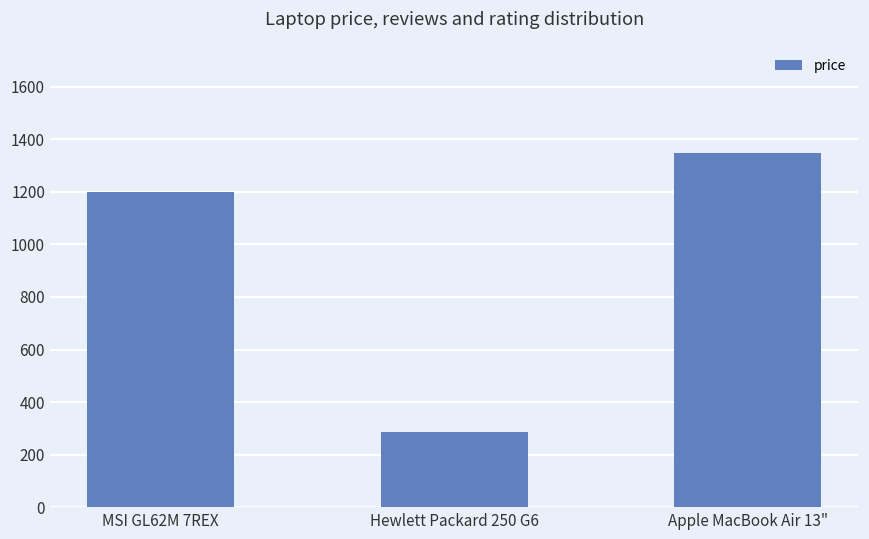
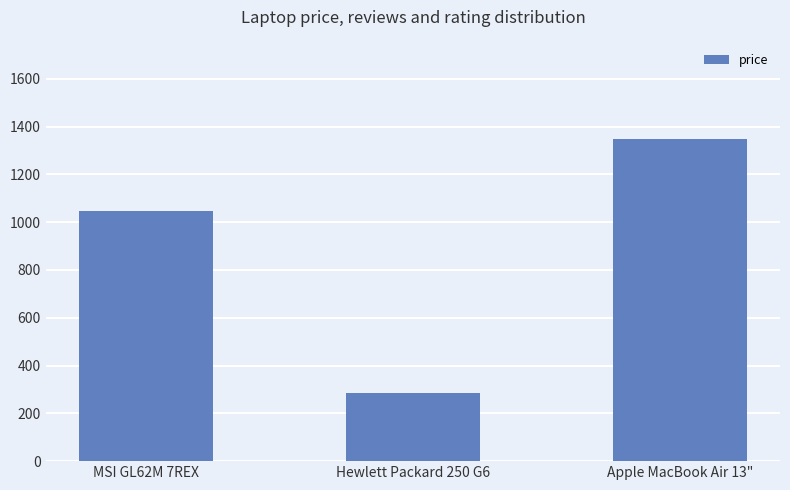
MSI GL62M 7REX: 1200 -> 1050
